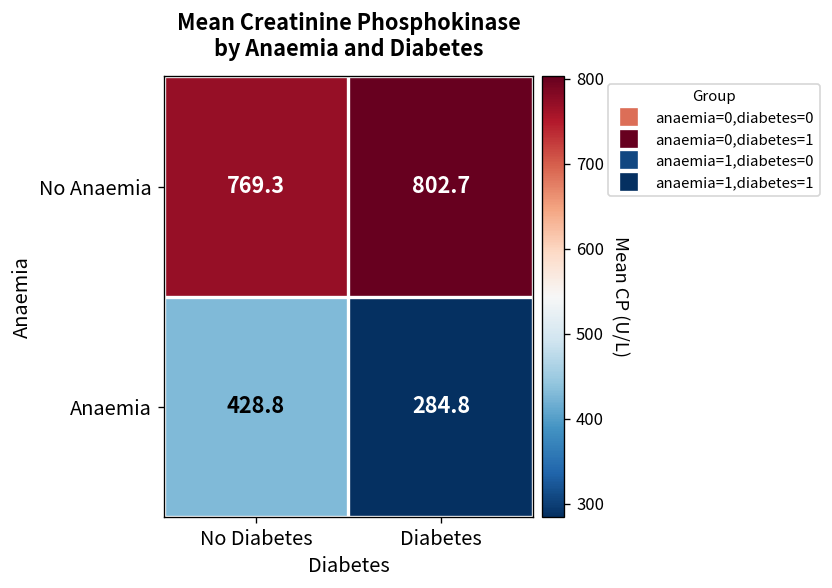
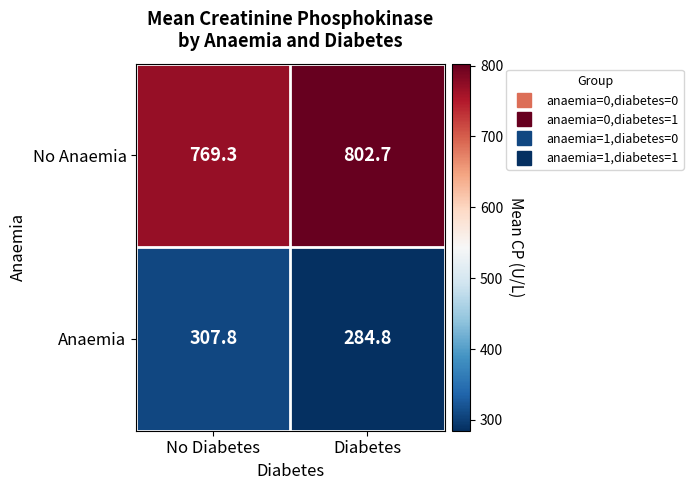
Anaemia, No Diabetes: 428.8 -> 307.8
